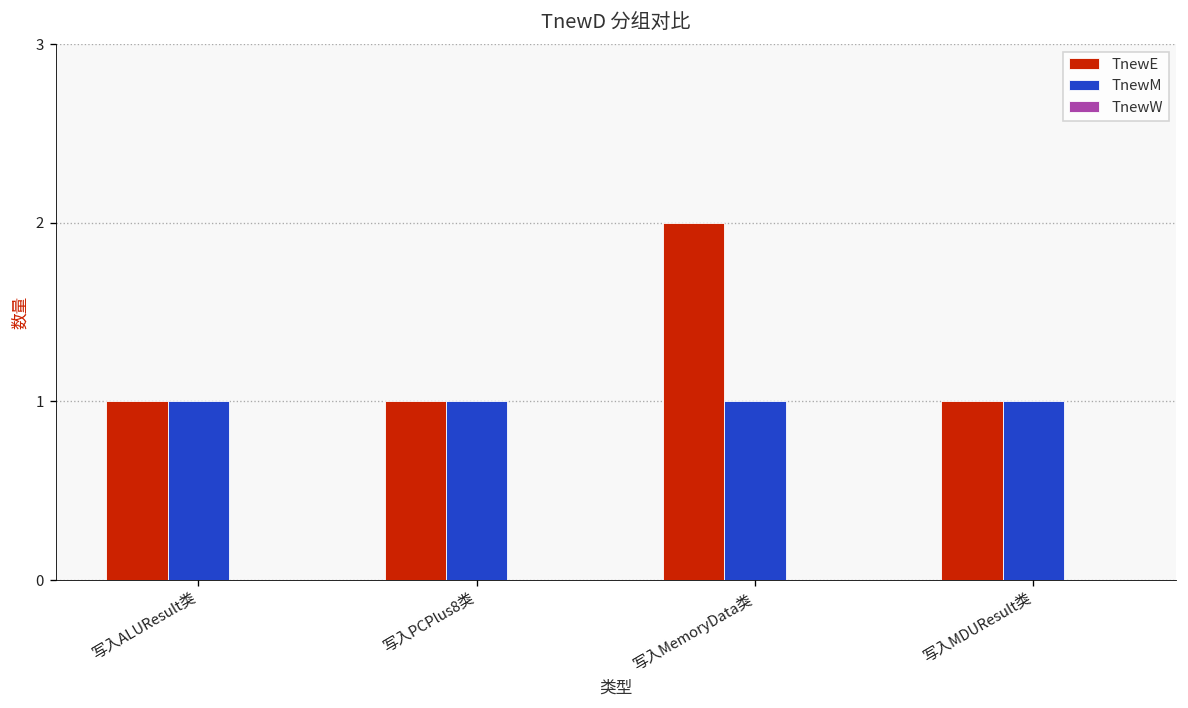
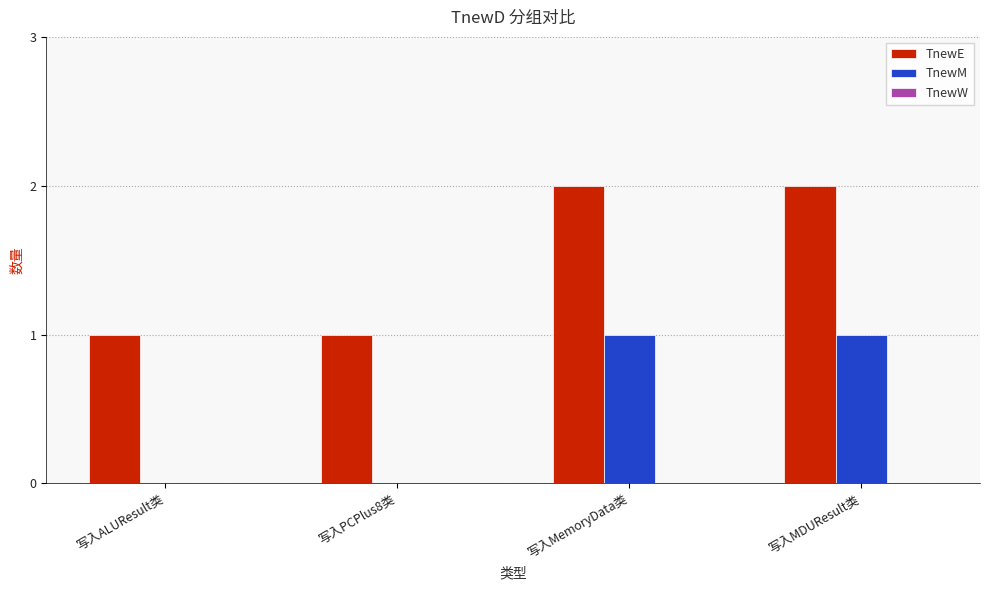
TnewM, 写入ALUResult类: 1 -> 0
TnewM, 写入PCPlus8类: 1 -> 0
TnewE, 写入MDUResult类: 1 -> 2
